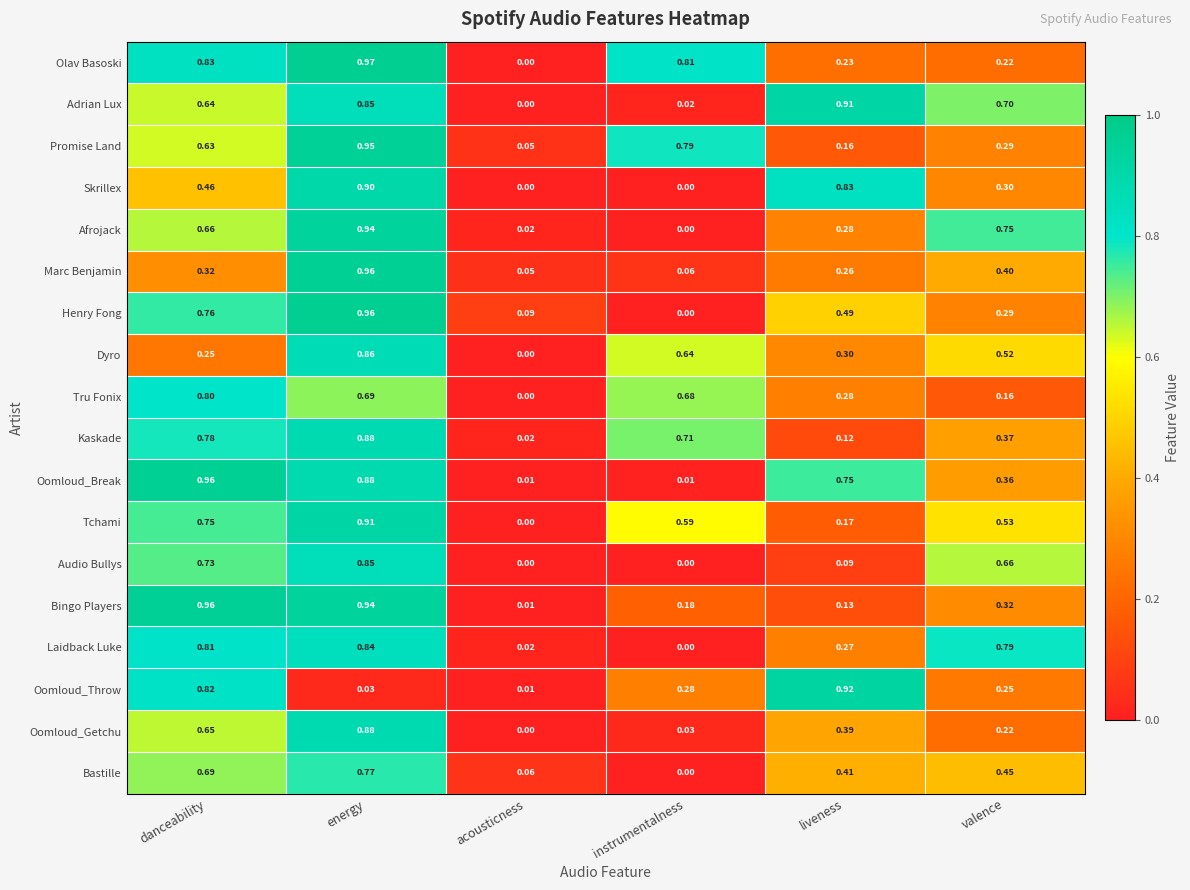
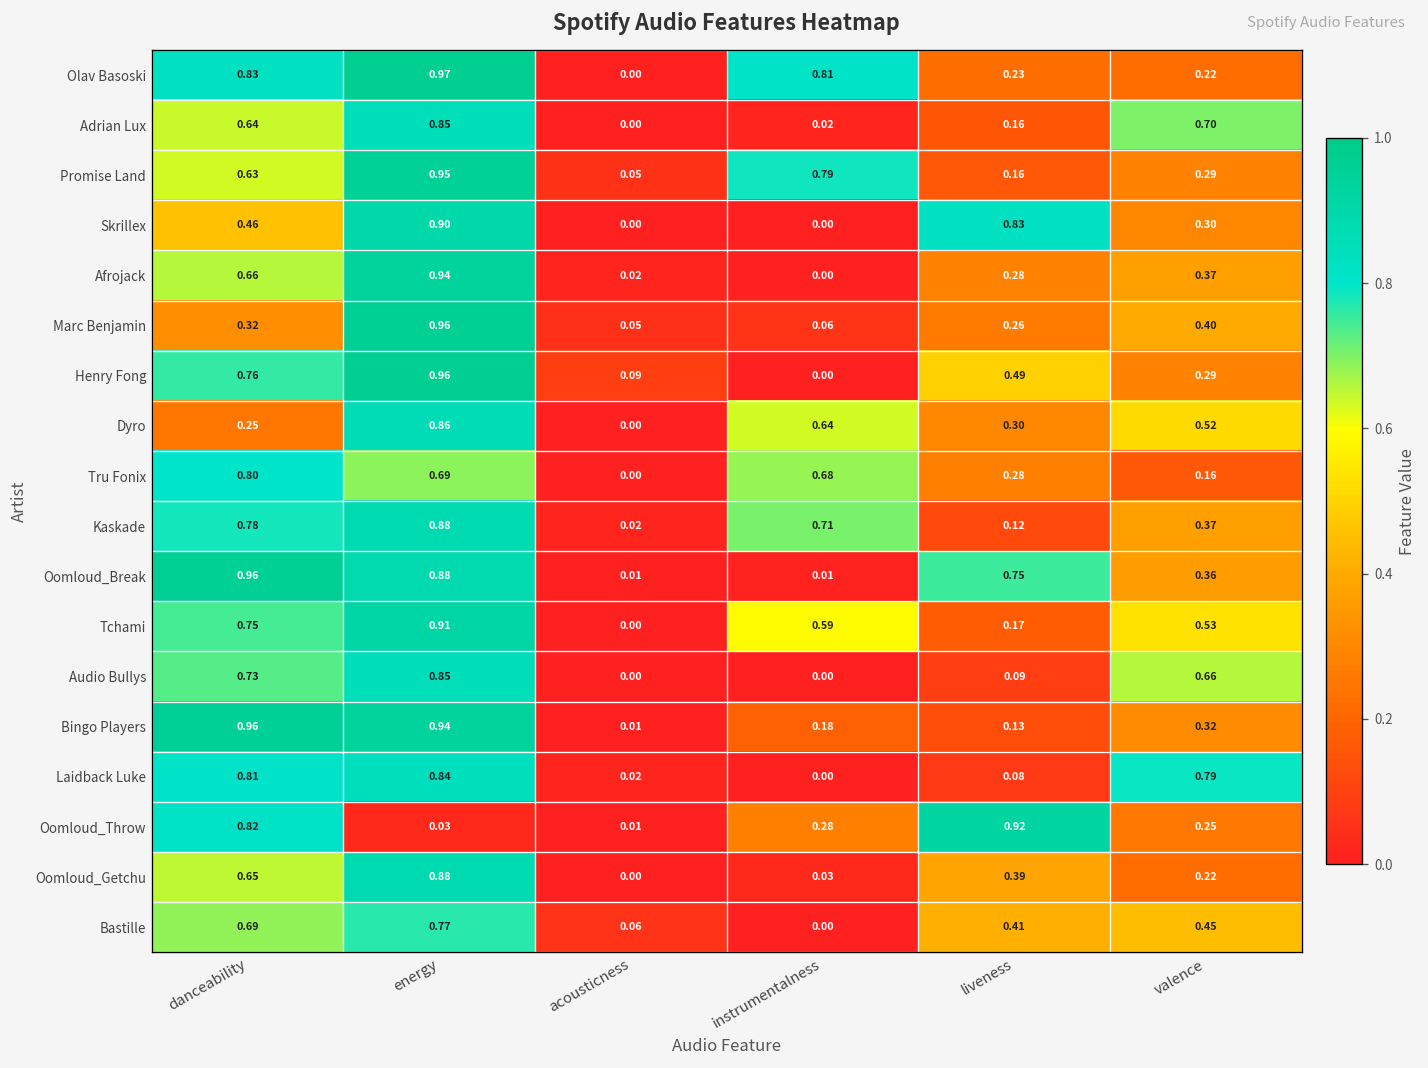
Adrian Lux, liveness: 0.91 -> 0.16
Afrojack, valence: 0.75 -> 0.37
Laidback Luke, liveness: 0.27 -> 0.08
